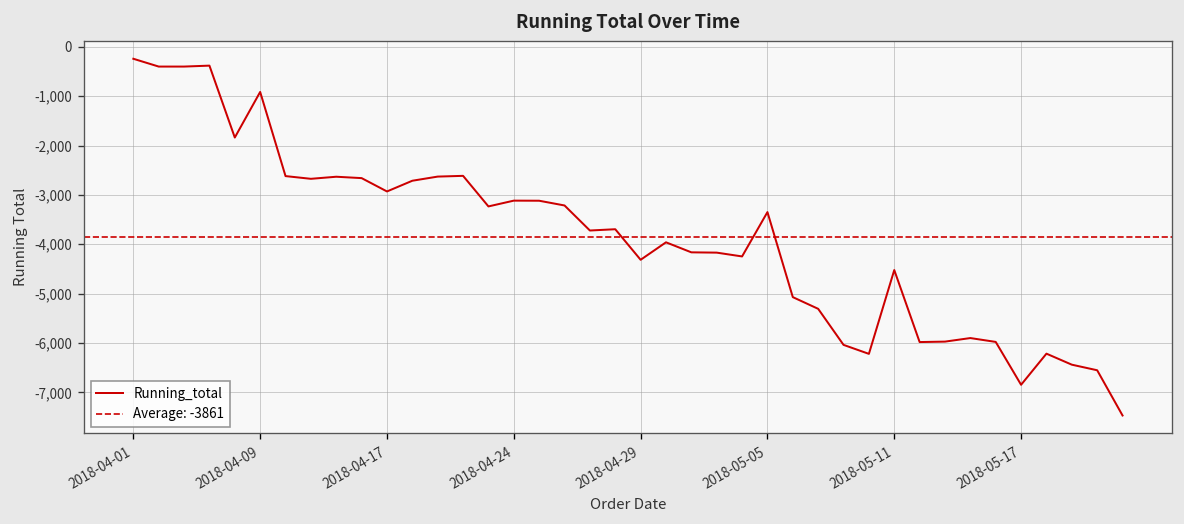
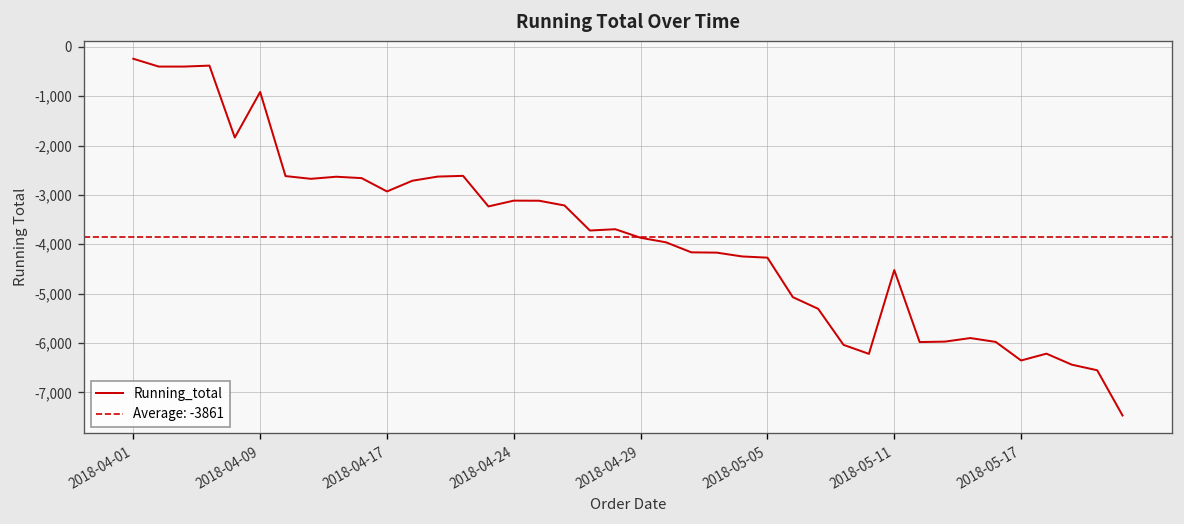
2018-04-29: -4,300 -> -3,900
2018-05-05: -3,300 -> -4,300
2018-05-17: -6,800 -> -6,400
